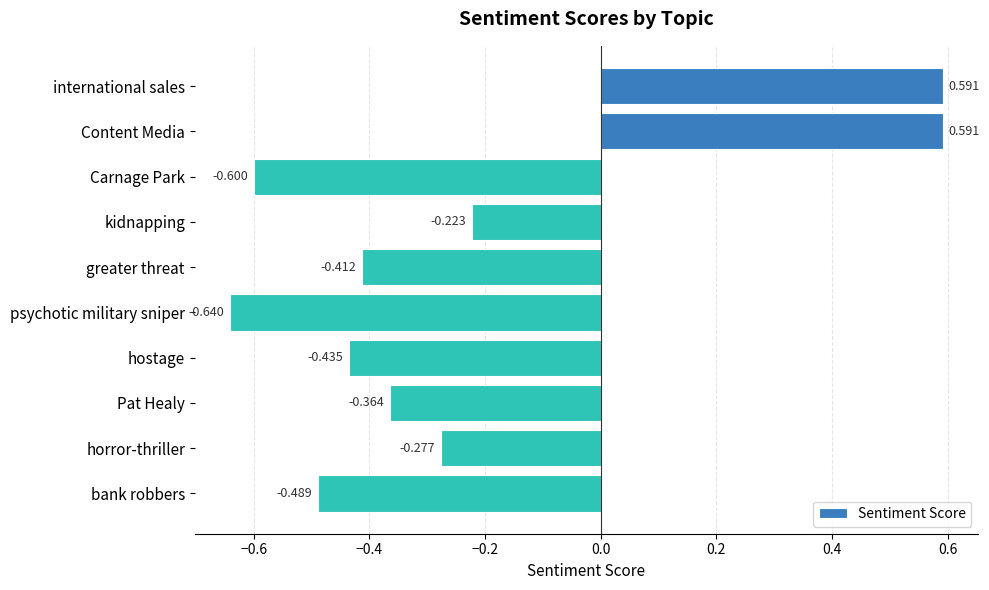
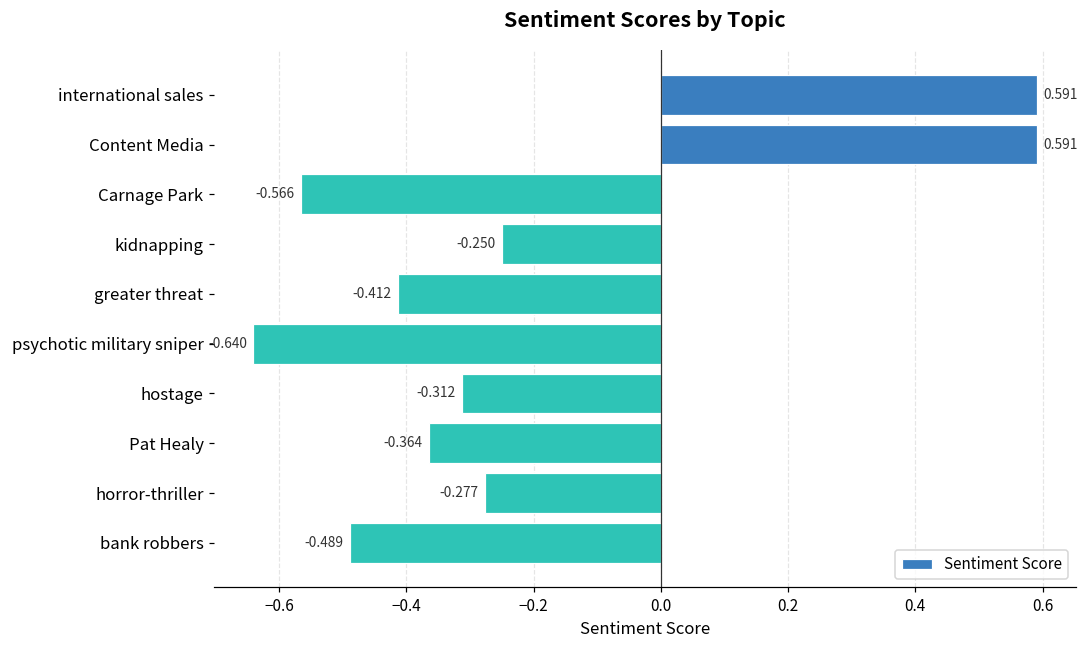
Carnage Park: -0.600 -> -0.566
kidnapping: -0.223 -> -0.250
hostage: -0.435 -> -0.312
